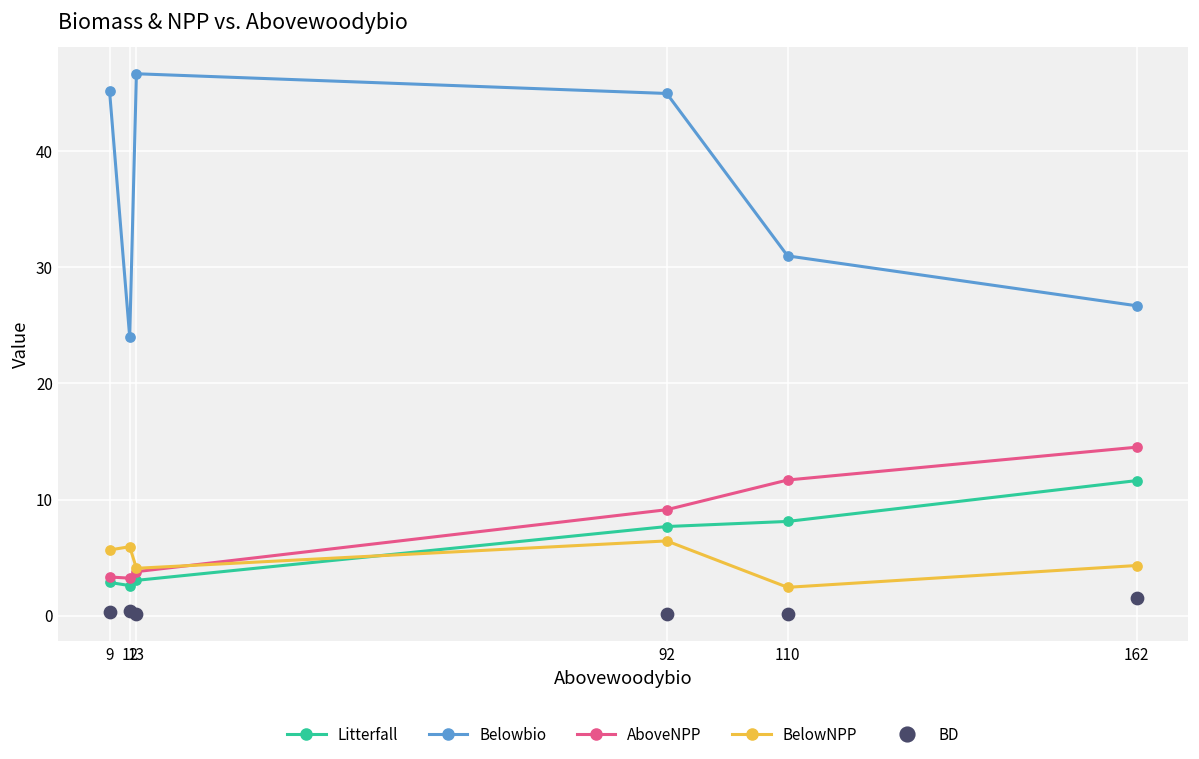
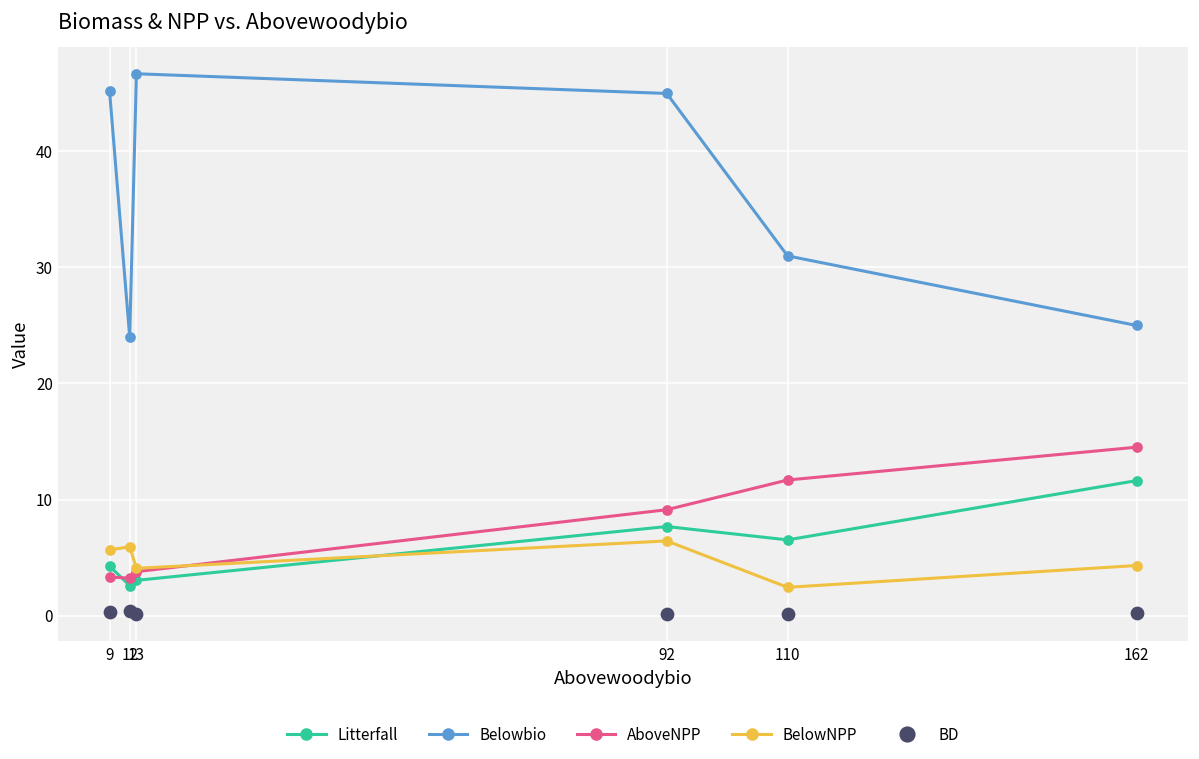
Litterfall, 9: 2.9 -> 4.3
Litterfall, 110: 8.1 -> 6.5
Belowbio, 162: 26.7 -> 25.0
BD, 162: 1.5 -> 0.2
